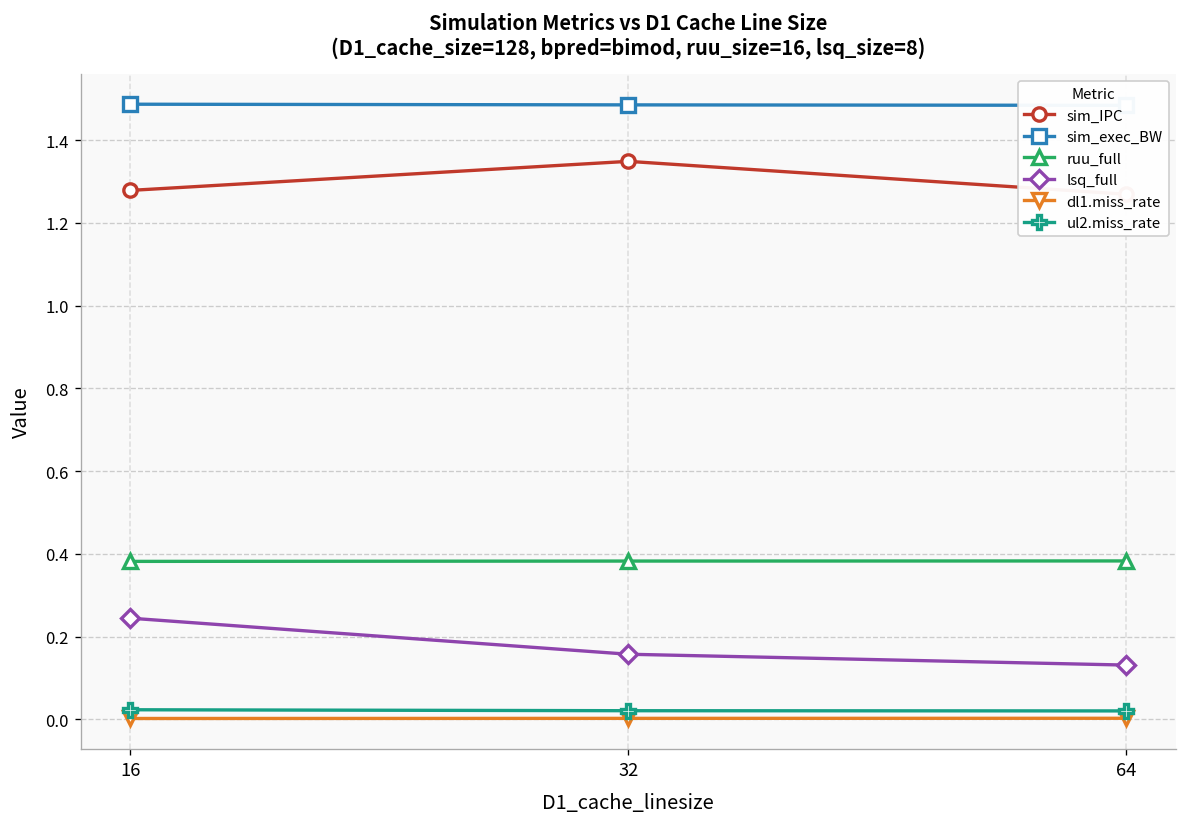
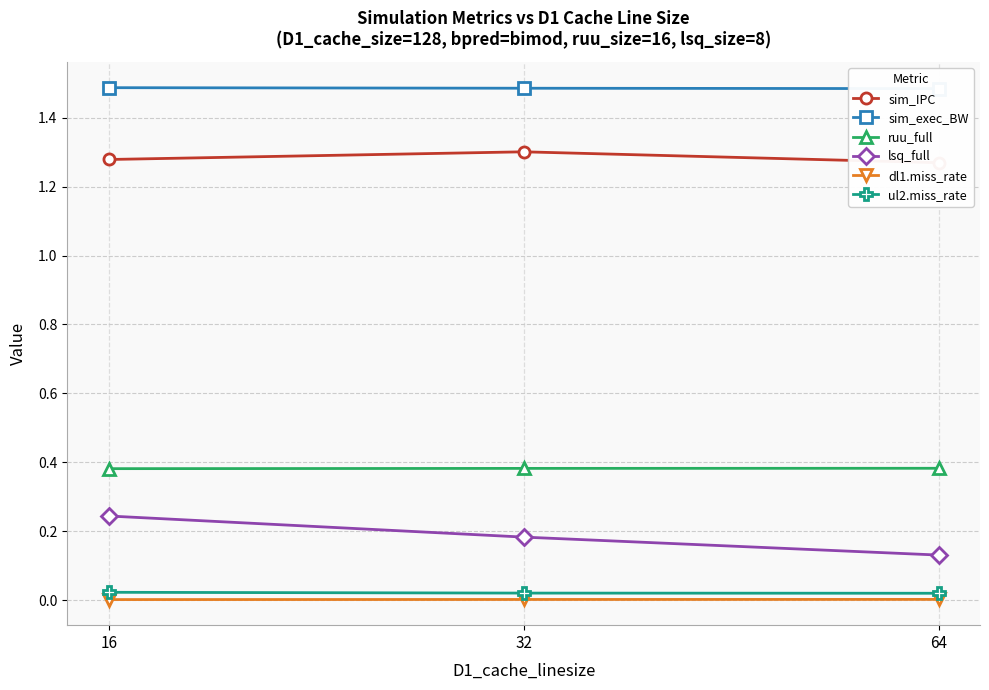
sim_IPC, 32: 1.35 -> 1.30
lsq_full, 32: 0.16 -> 0.18
